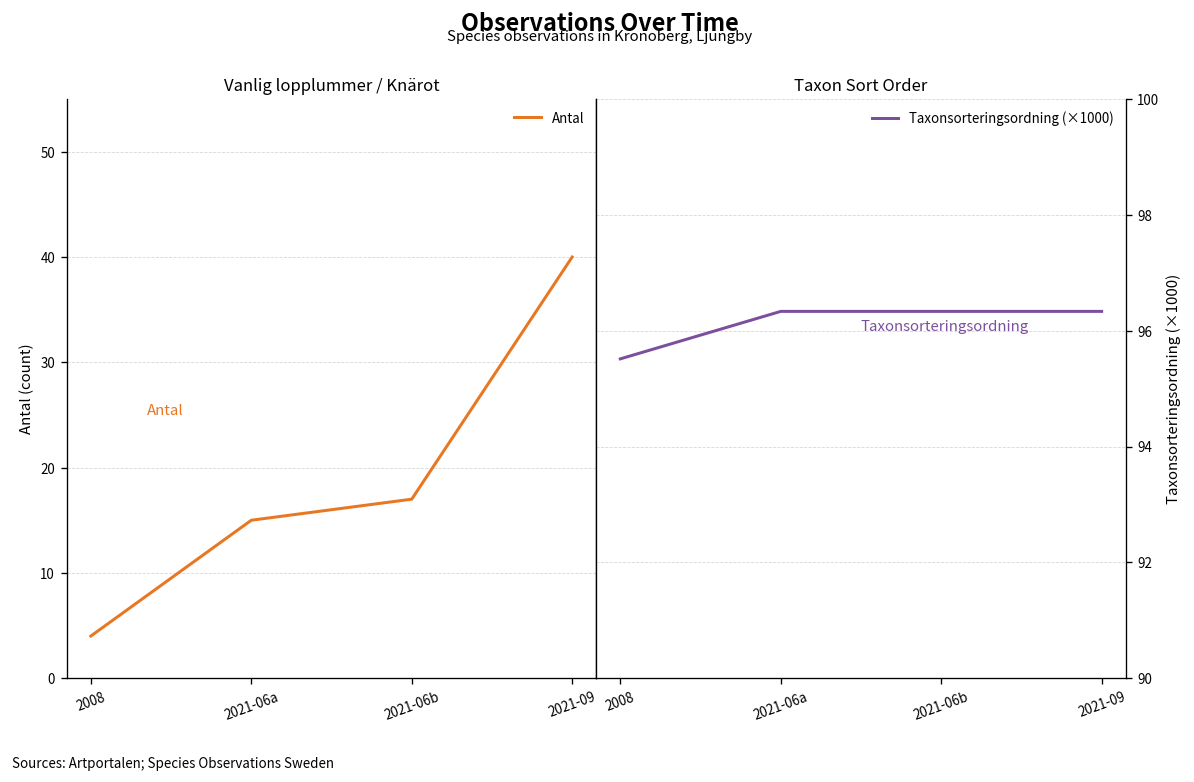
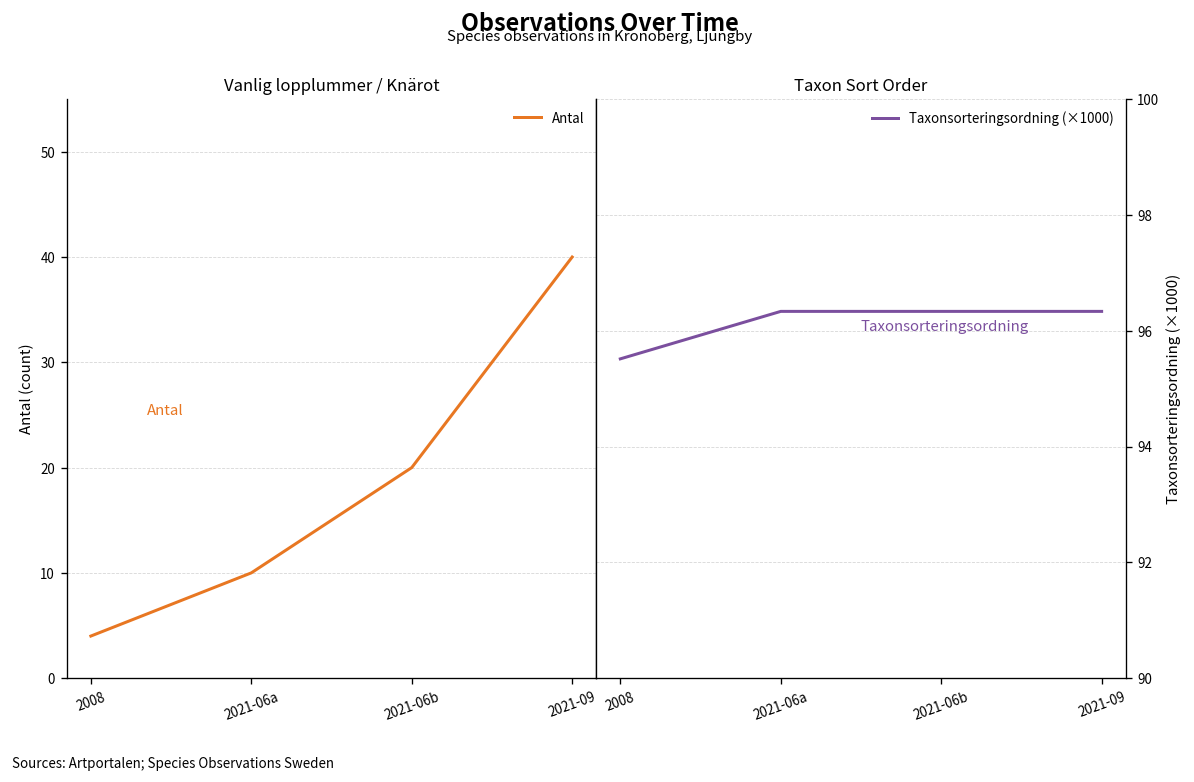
Vanlig lopplummer / Knärot, 2021-06a: 15 -> 10
Vanlig lopplummer / Knärot, 2021-06b: 17 -> 20
